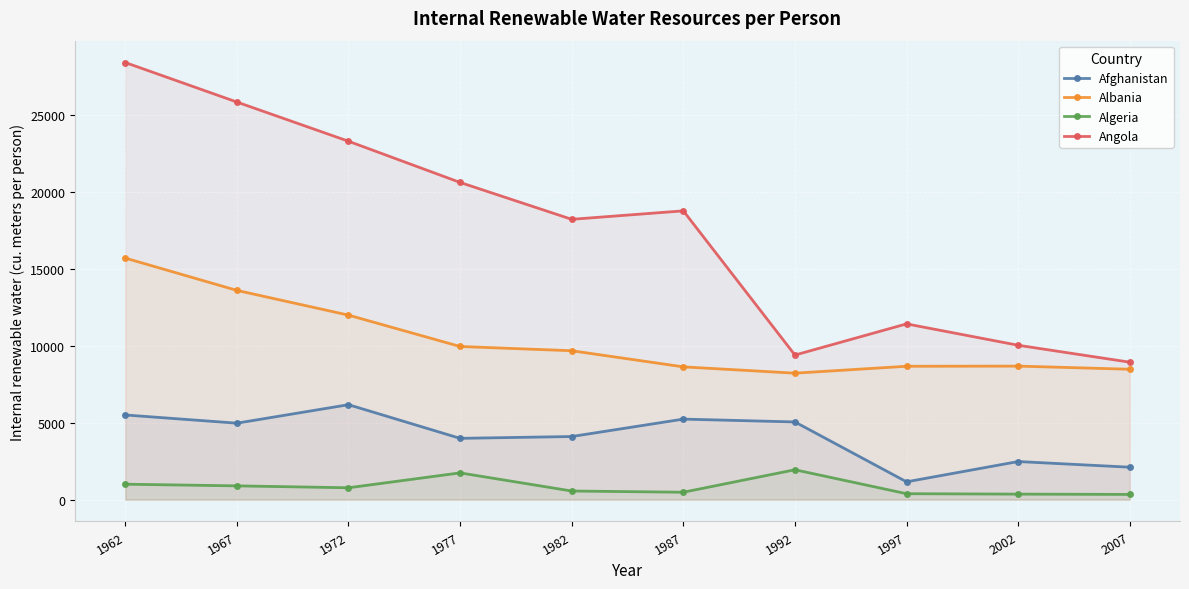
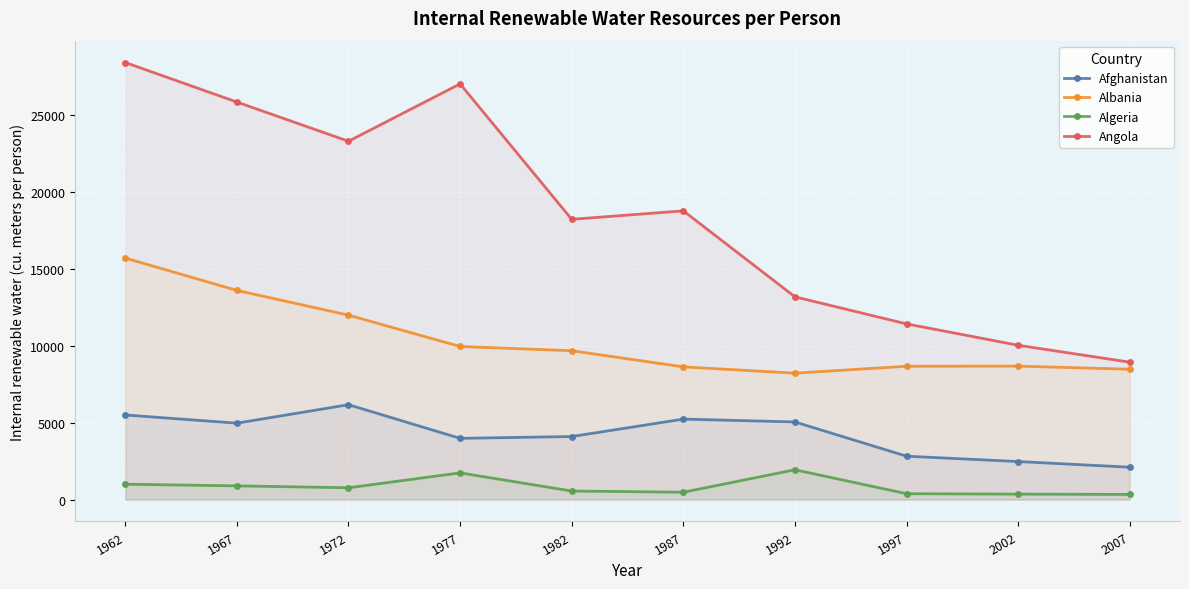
Angola, 1977: 20600 -> 27000
Angola, 1992: 9400 -> 13200
Afghanistan, 1997: 1200 -> 2800
